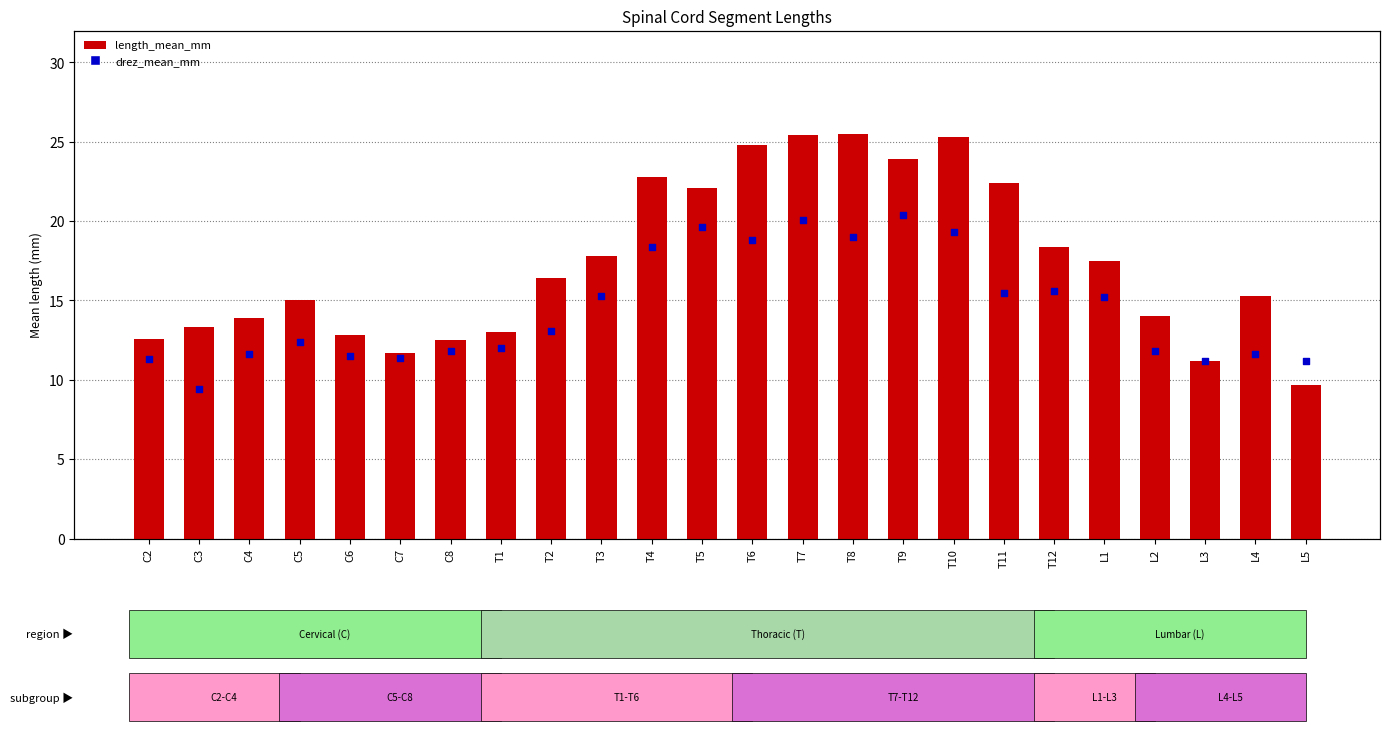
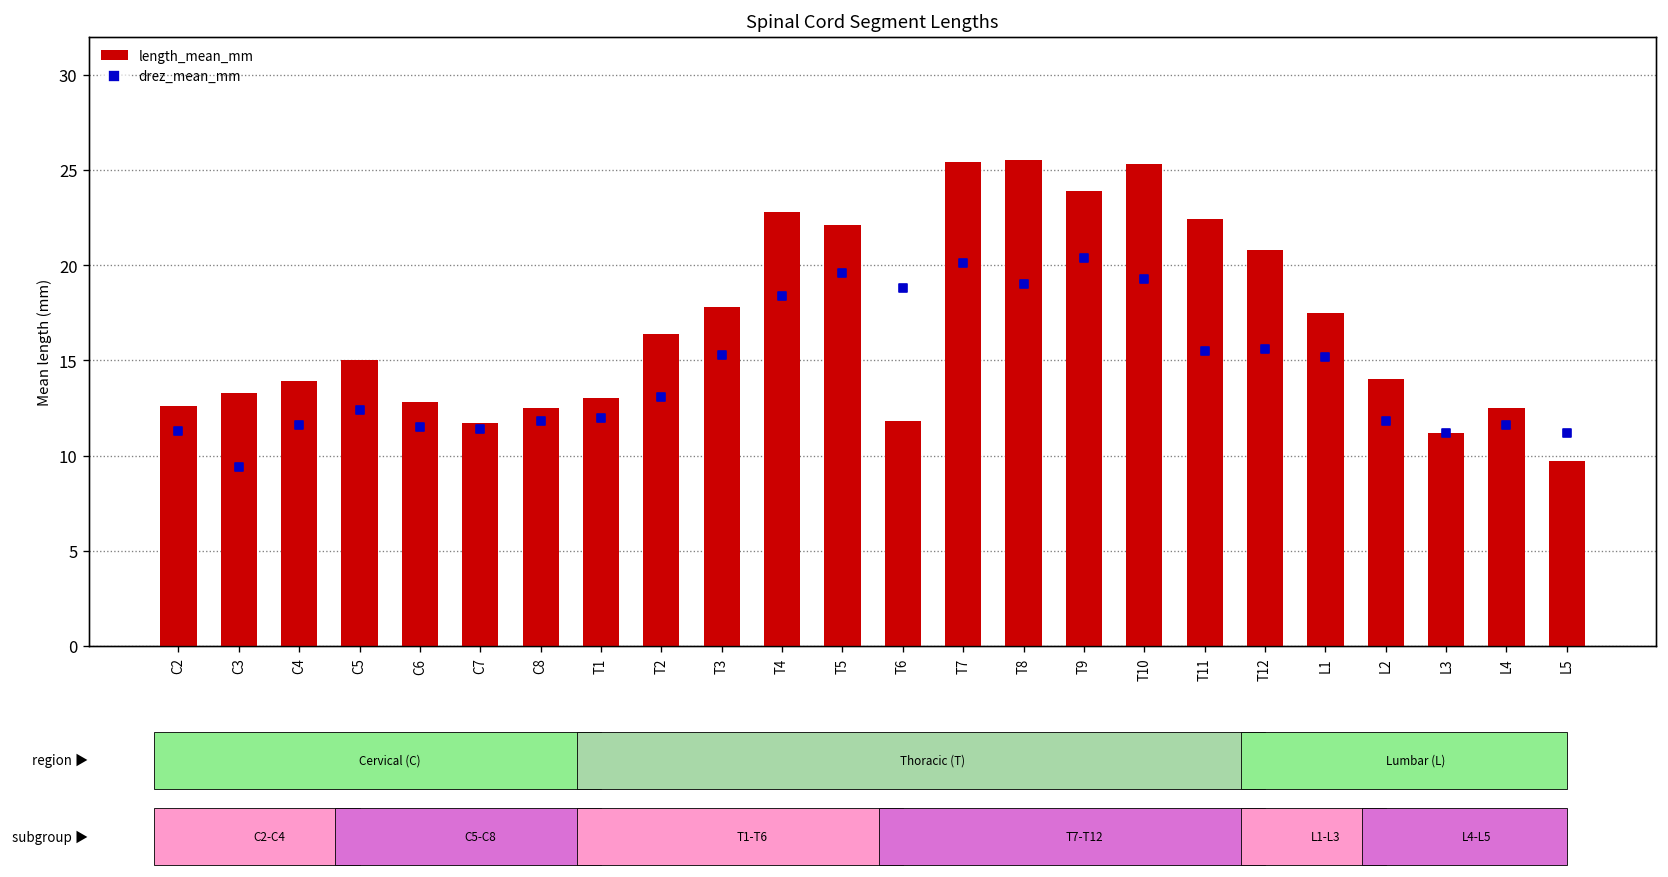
length_mean_mm, T6: 24.8 -> 11.8
length_mean_mm, T12: 18.4 -> 20.8
length_mean_mm, L4: 15.3 -> 12.5
